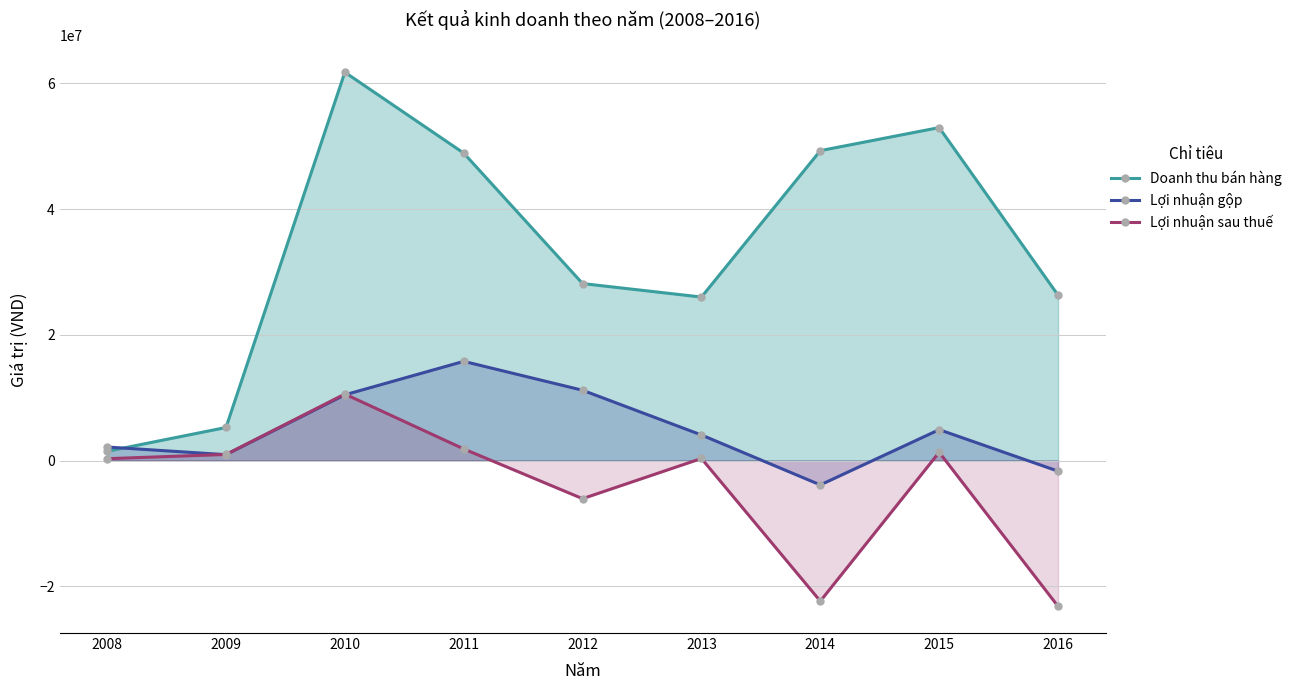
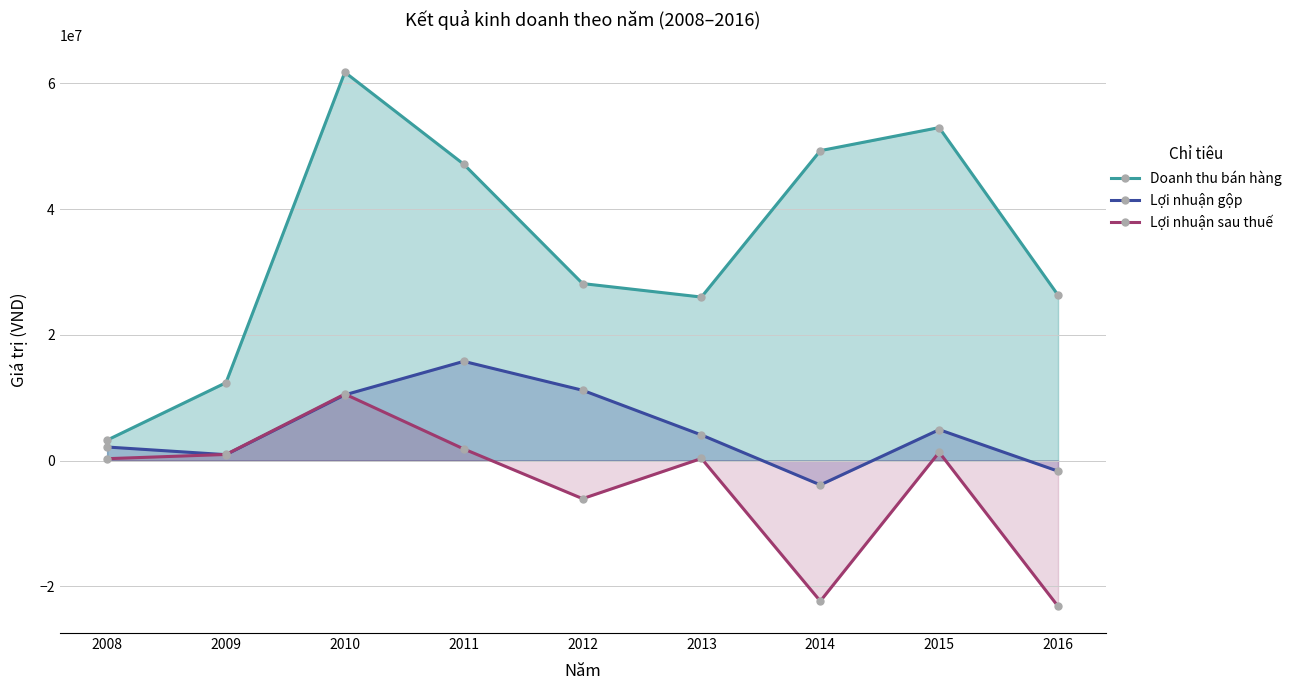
Doanh thu bán hàng, 2008: 1000000 -> 3000000
Doanh thu bán hàng, 2009: 5000000 -> 12000000
Doanh thu bán hàng, 2011: 49000000 -> 47000000
